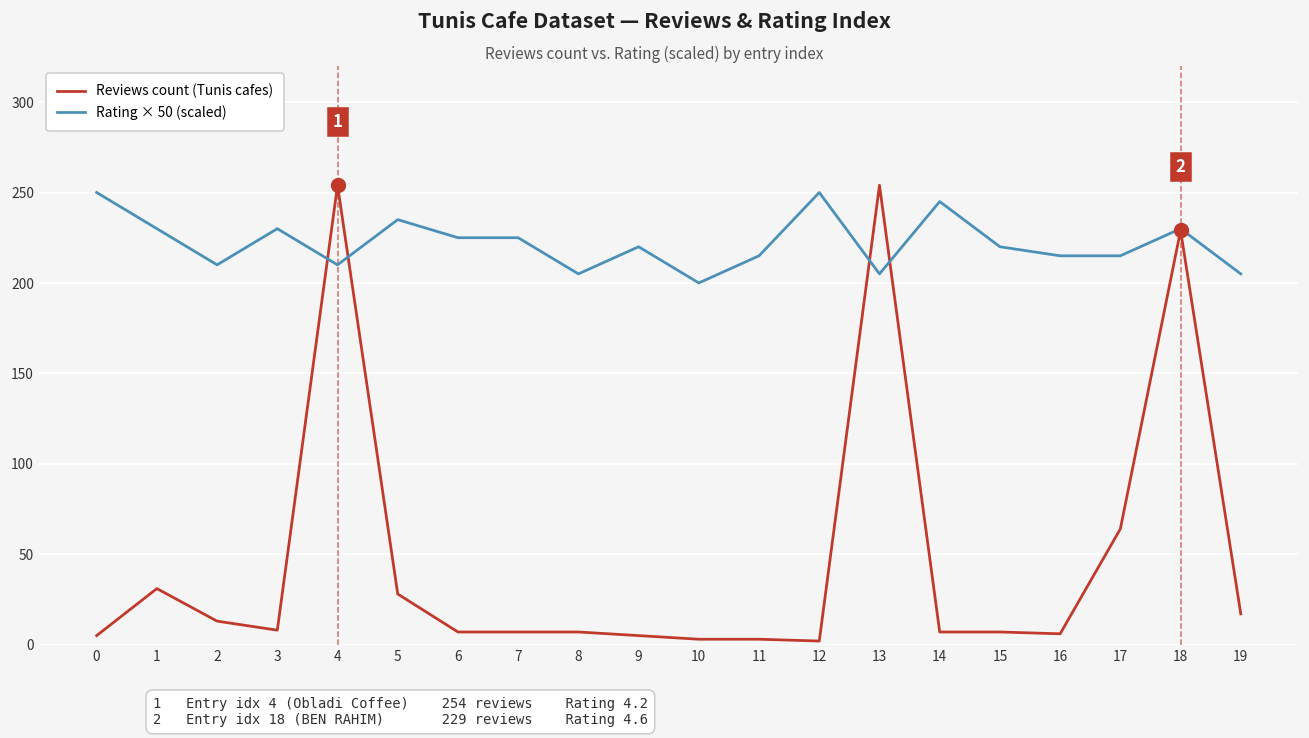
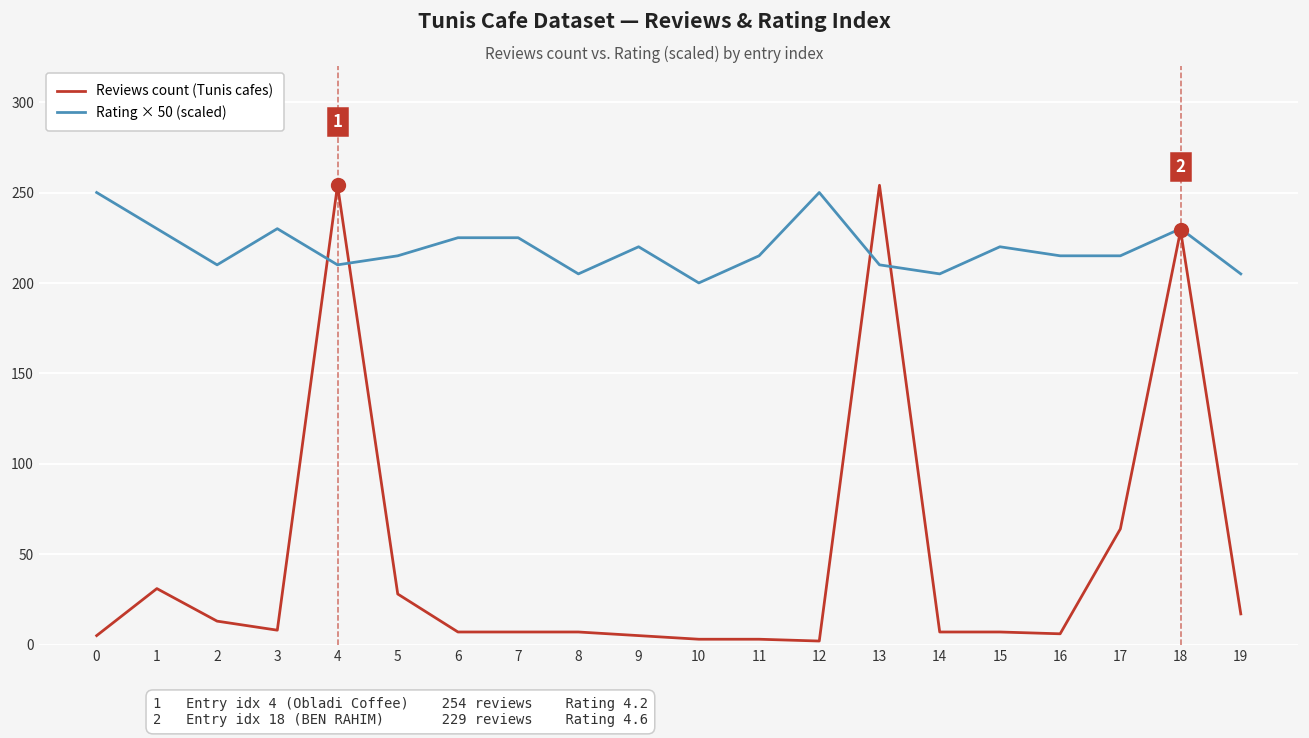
Rating × 50 (scaled), 5: 235 -> 215
Rating × 50 (scaled), 13: 205 -> 210
Rating × 50 (scaled), 14: 245 -> 205
